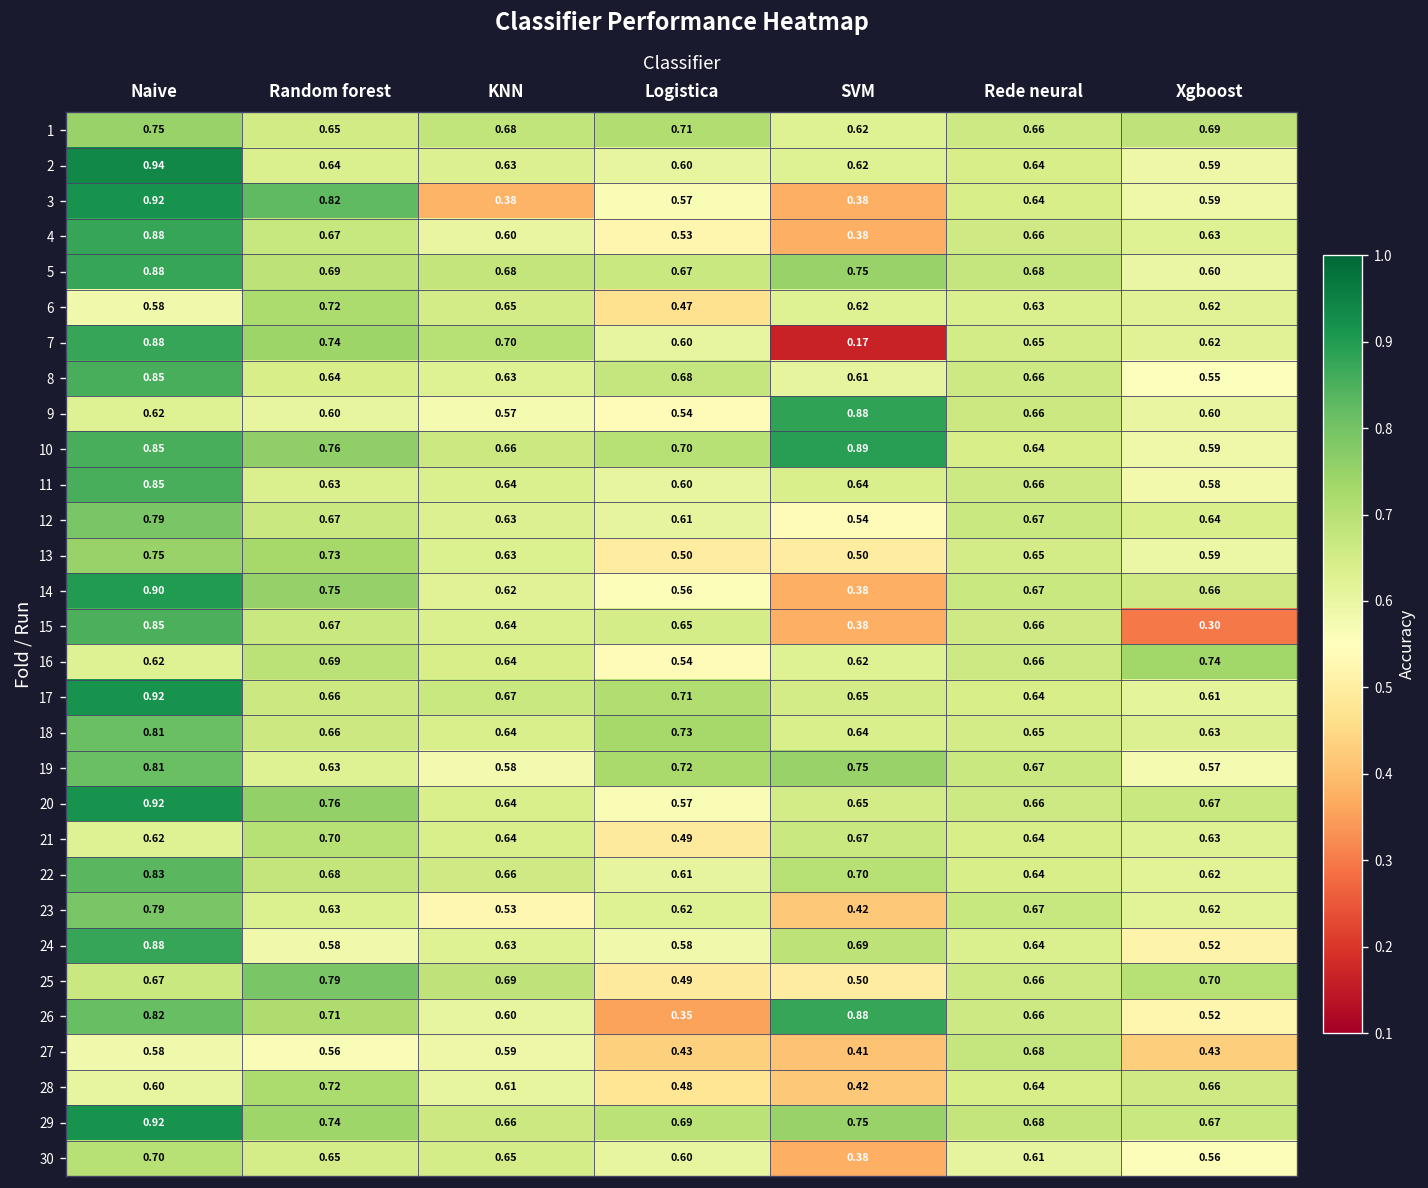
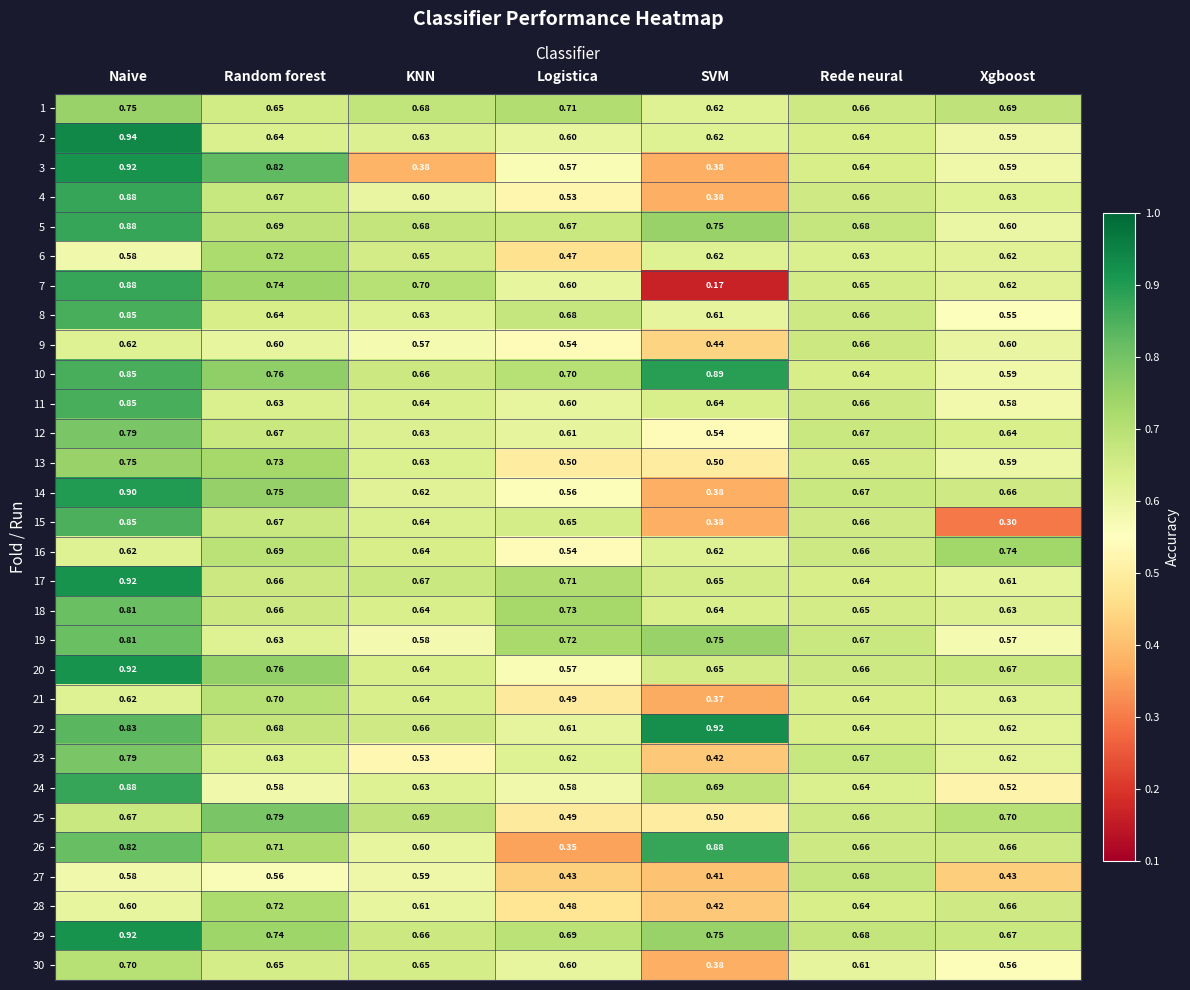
9, SVM: 0.88 -> 0.44
21, SVM: 0.67 -> 0.37
22, SVM: 0.70 -> 0.92
26, Xgboost: 0.52 -> 0.66
